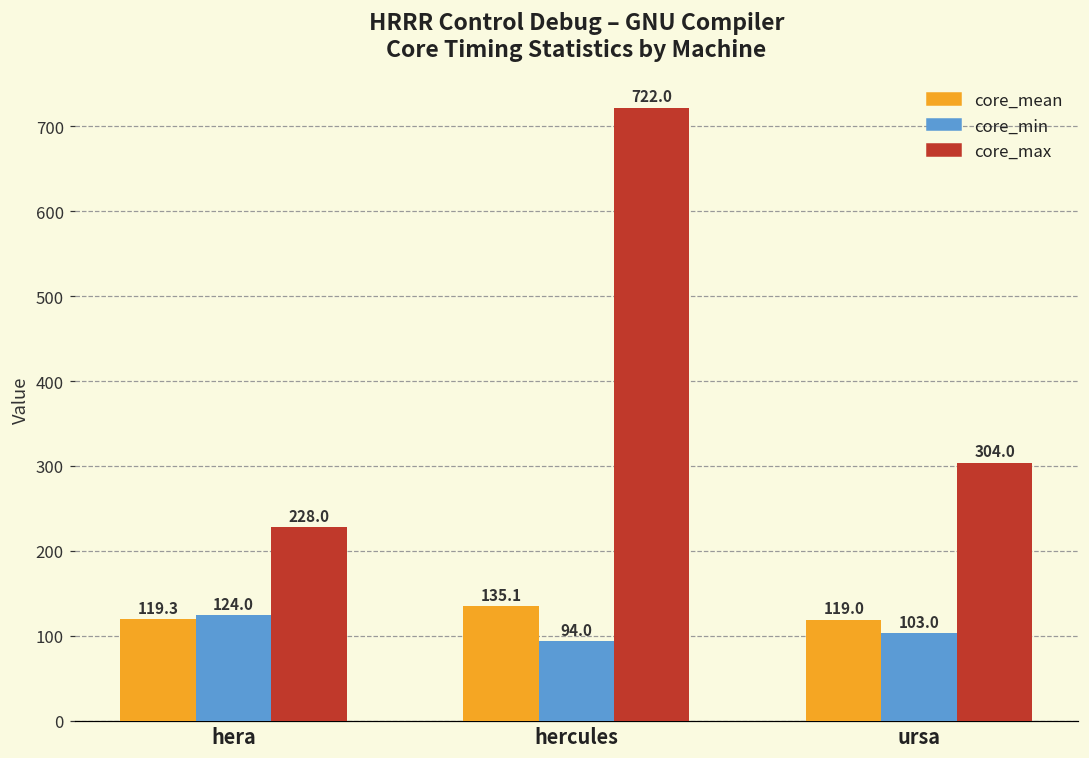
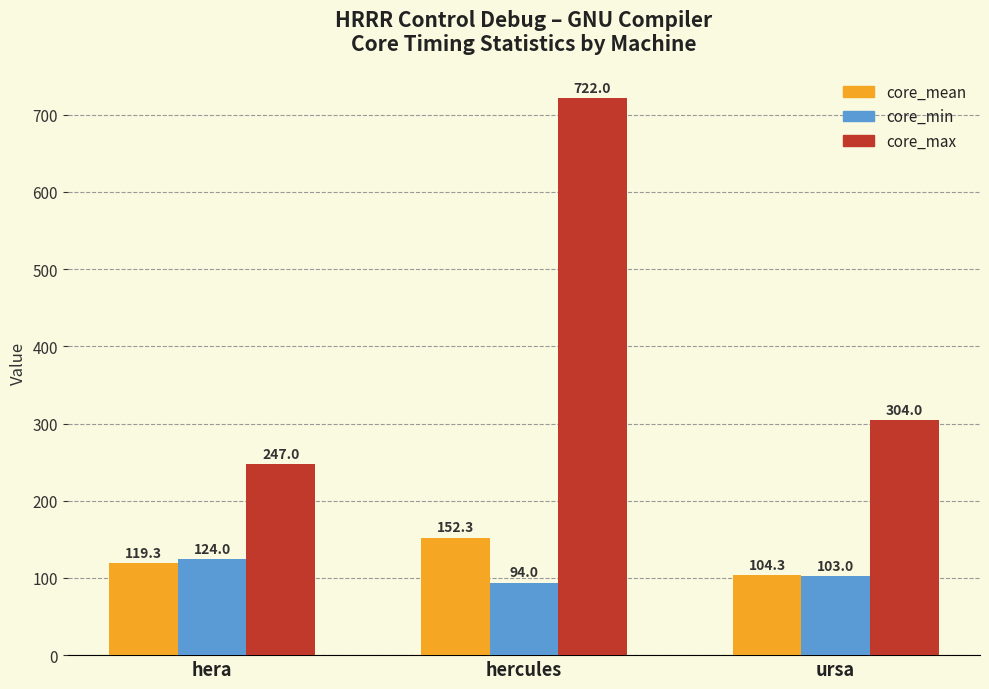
core_max, hera: 228.0 -> 247.0
core_mean, hercules: 135.1 -> 152.3
core_mean, ursa: 119.0 -> 104.3
